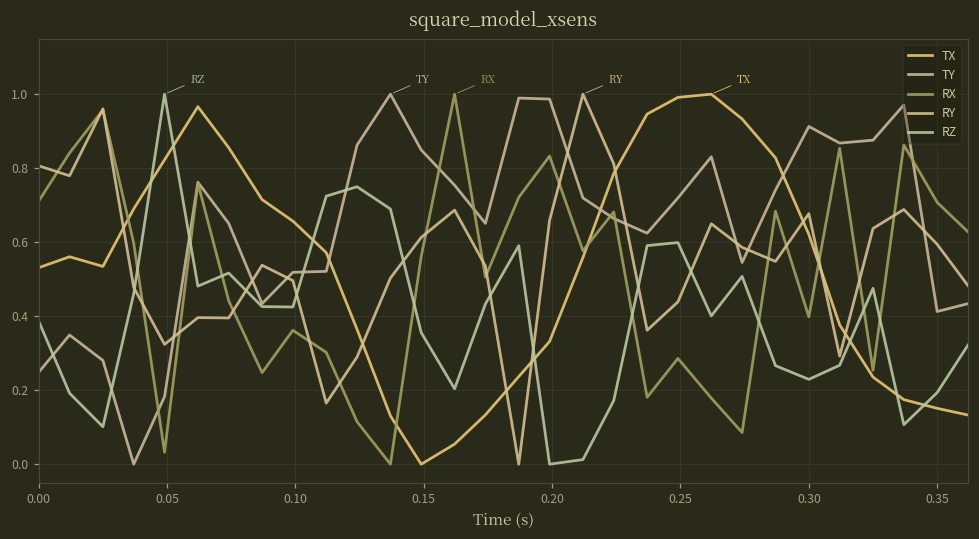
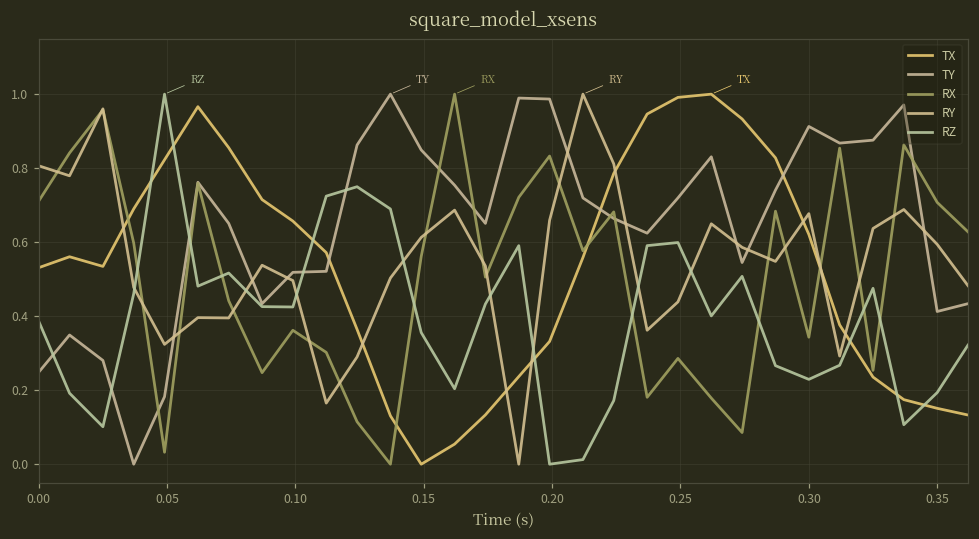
RX, 0.30: 0.40 -> 0.34
